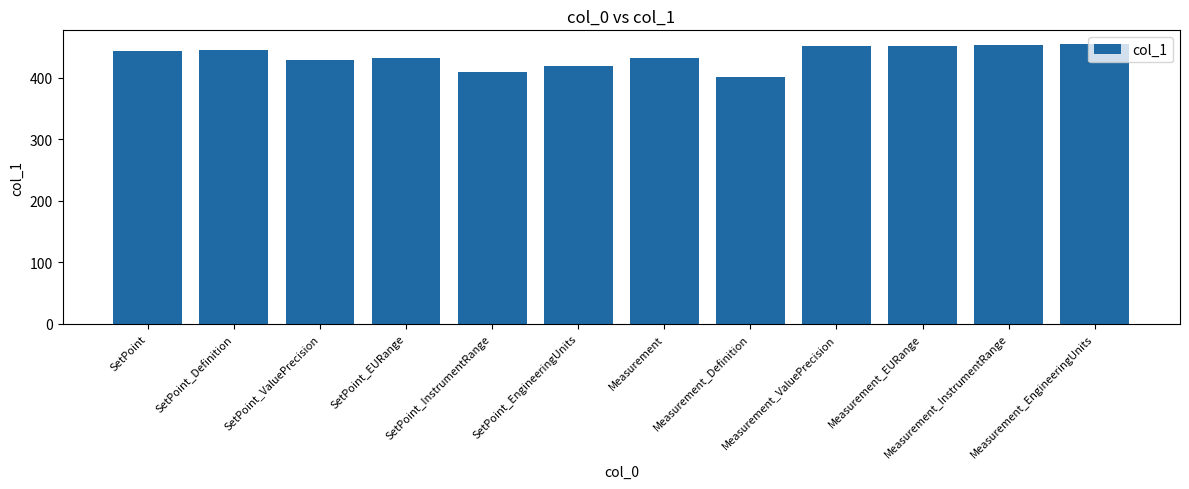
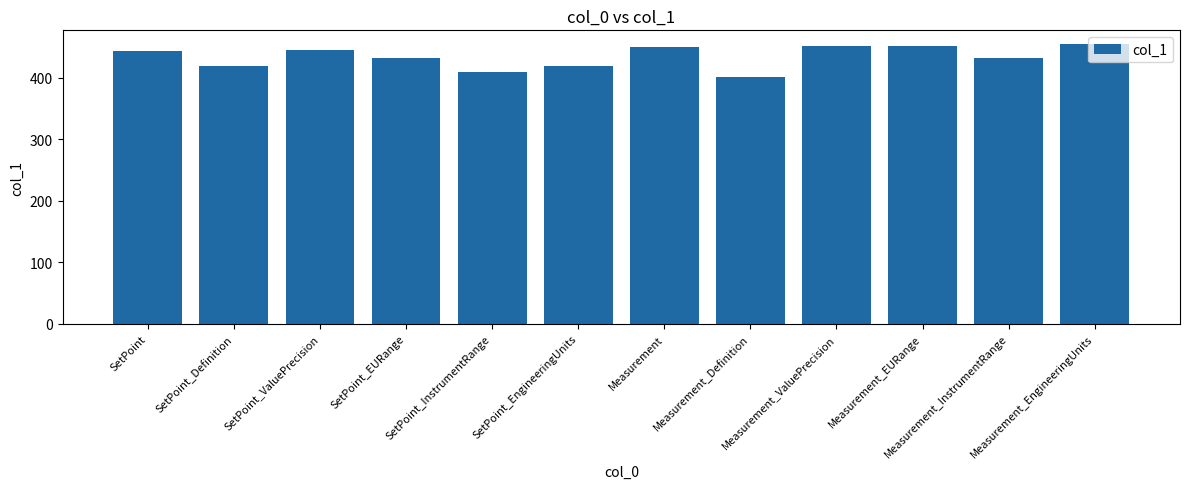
SetPoint_Definition: 440 -> 420
SetPoint_ValuePrecision: 430 -> 450
Measurement: 430 -> 450
Measurement_InstrumentRange: 450 -> 430
